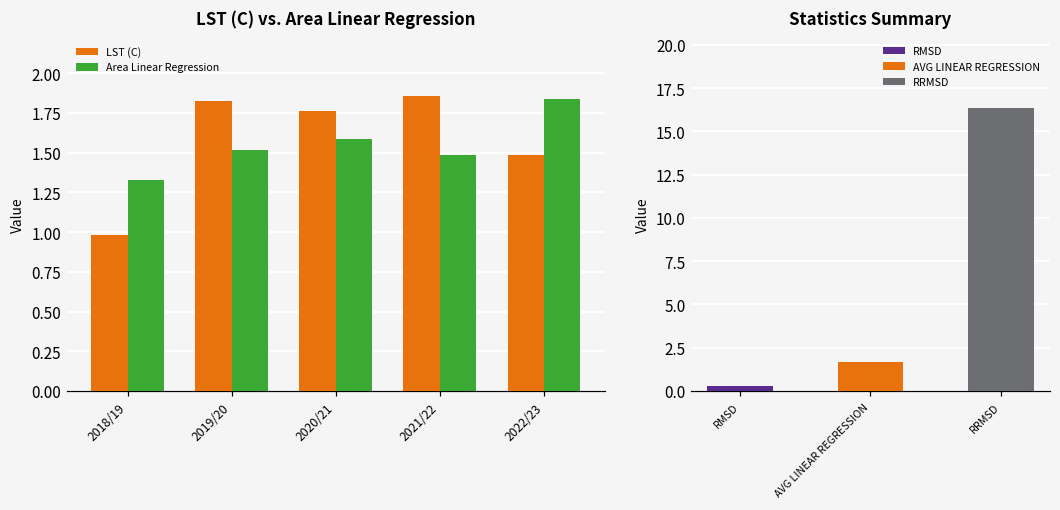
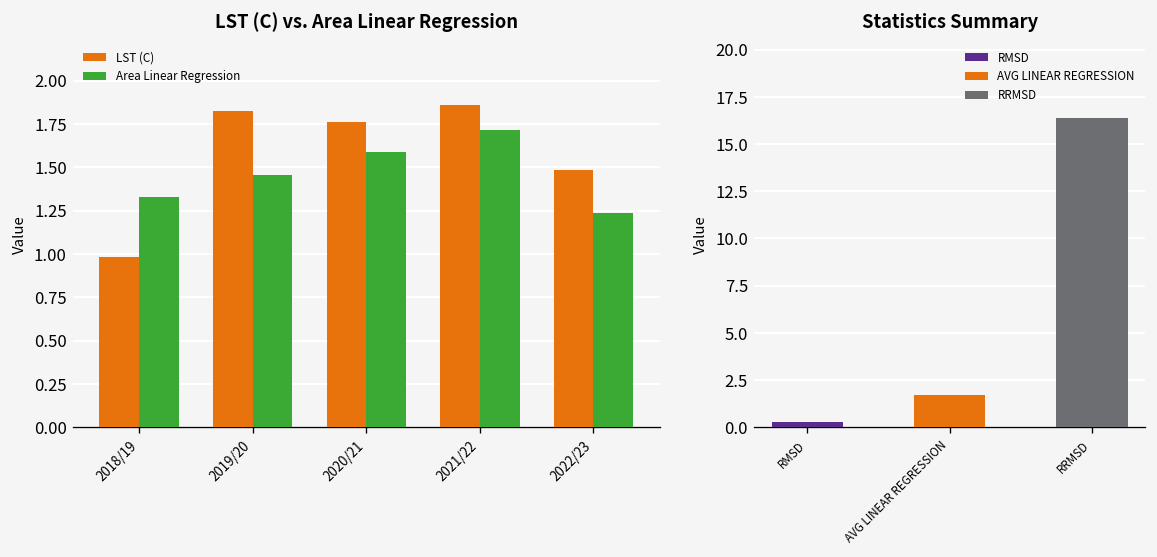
LST (C) vs. Area Linear Regression, Area Linear Regression, 2019/20: 1.52 -> 1.46
LST (C) vs. Area Linear Regression, Area Linear Regression, 2021/22: 1.48 -> 1.71
LST (C) vs. Area Linear Regression, Area Linear Regression, 2022/23: 1.84 -> 1.23
